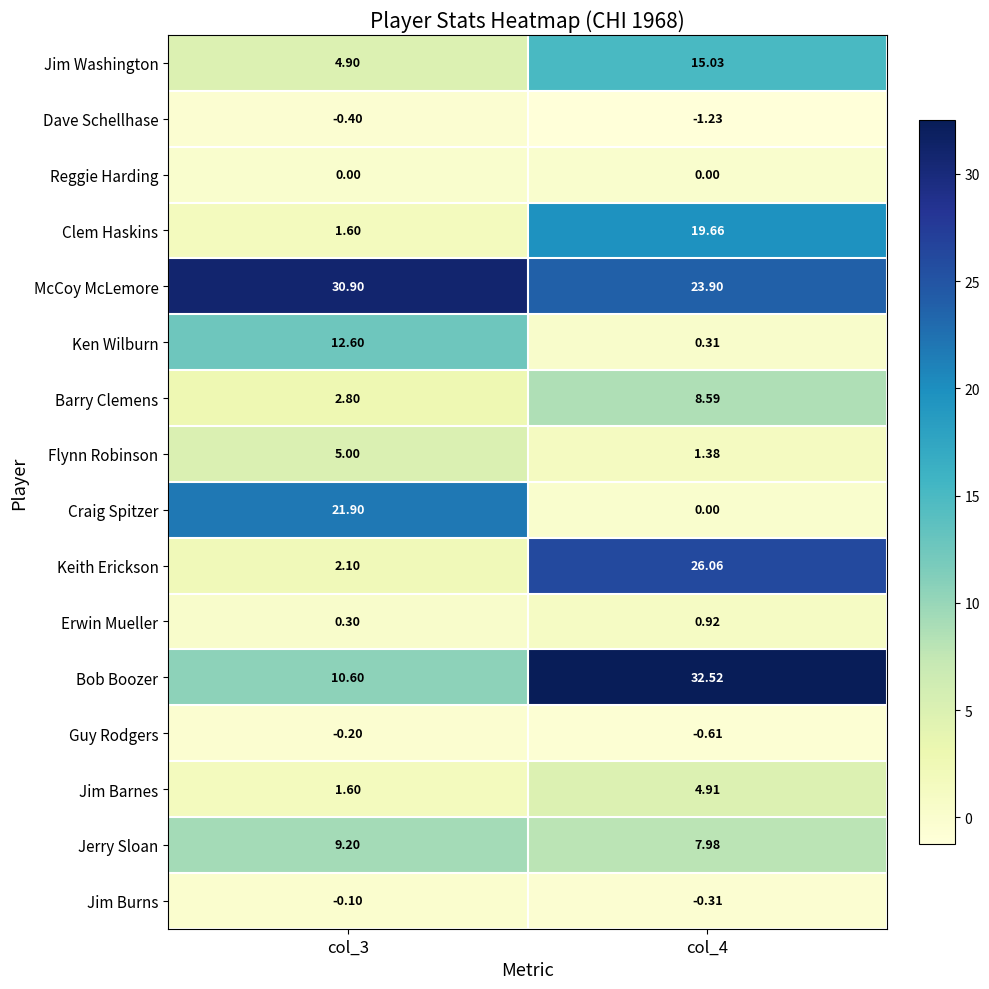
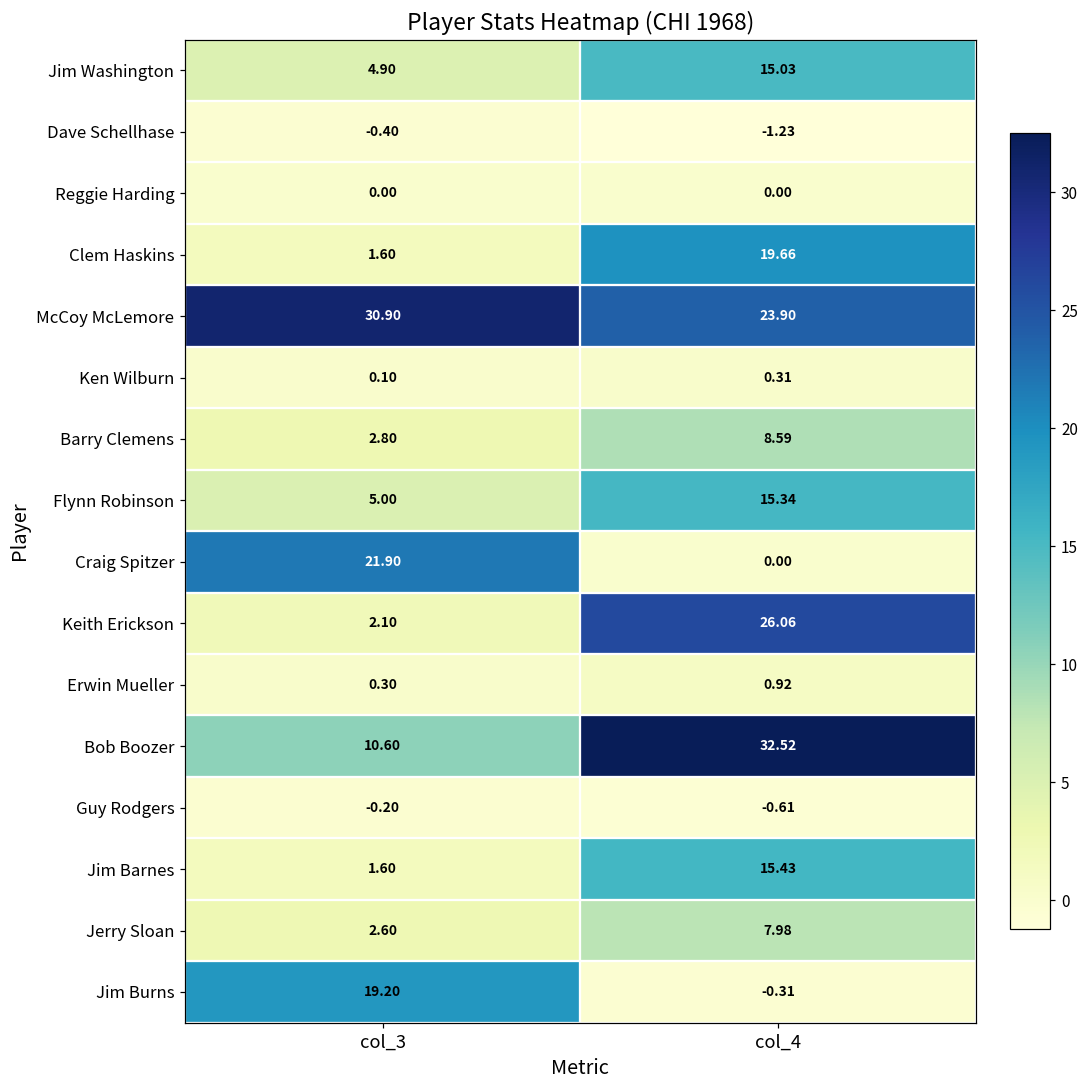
Ken Wilburn, col_3: 12.60 -> 0.10
Flynn Robinson, col_4: 1.38 -> 15.34
Jim Barnes, col_4: 4.91 -> 15.43
Jerry Sloan, col_3: 9.20 -> 2.60
Jim Burns, col_3: -0.10 -> 19.20
